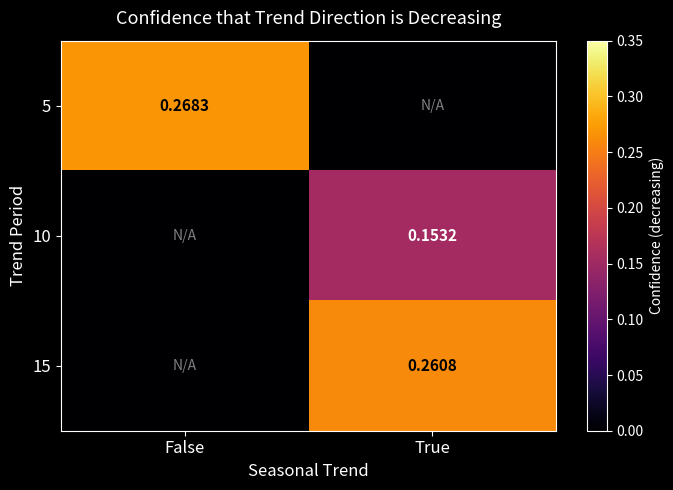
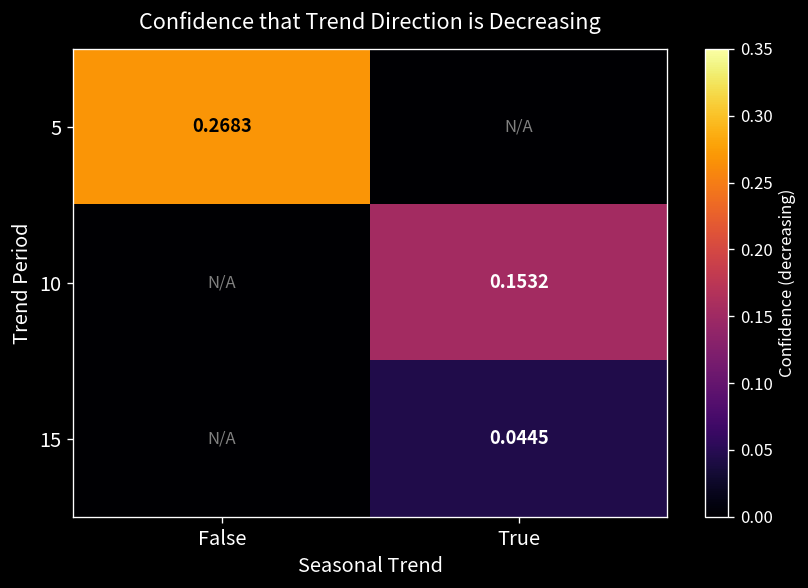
15, True: 0.2608 -> 0.0445
